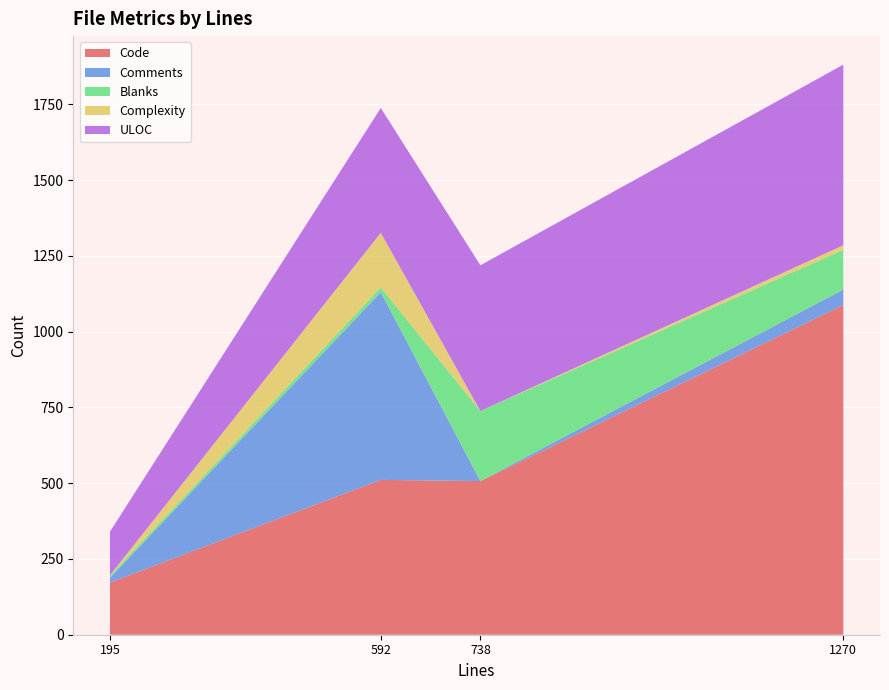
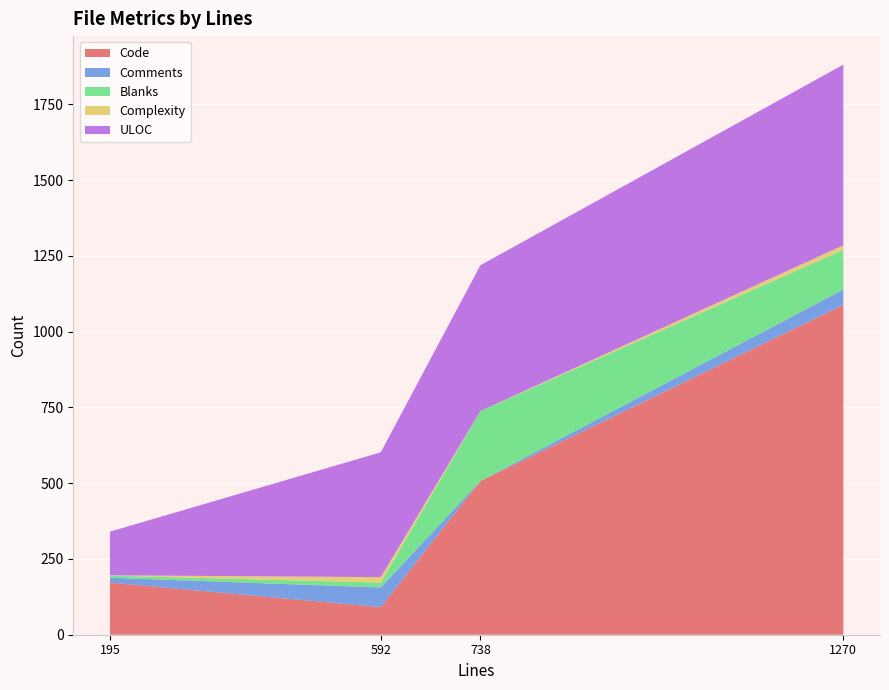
Code, 592: 510 -> 90
Comments, 592: 620 -> 70
Complexity, 592: 180 -> 20
